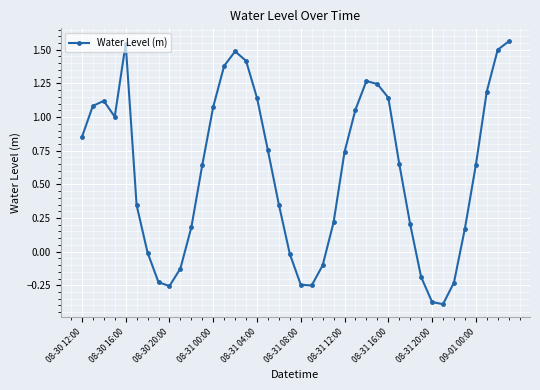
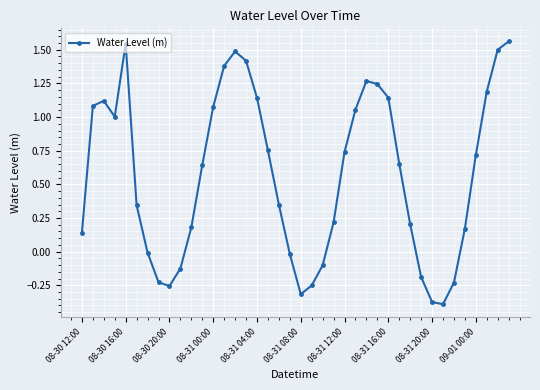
08-30 12:00: 0.85 -> 0.14
08-31 08:00: -0.25 -> -0.32
09-01 00:00: 0.64 -> 0.72
